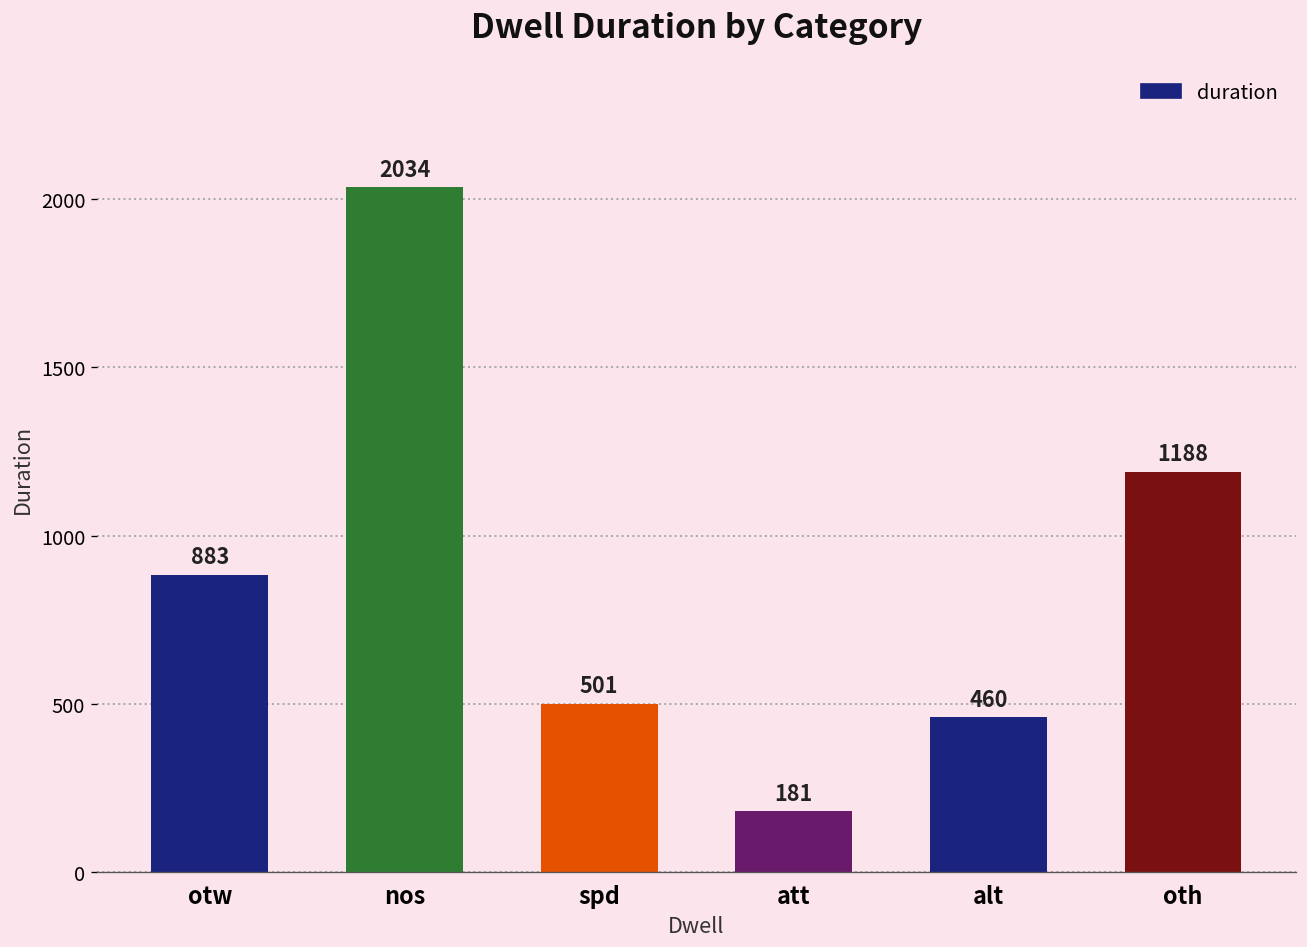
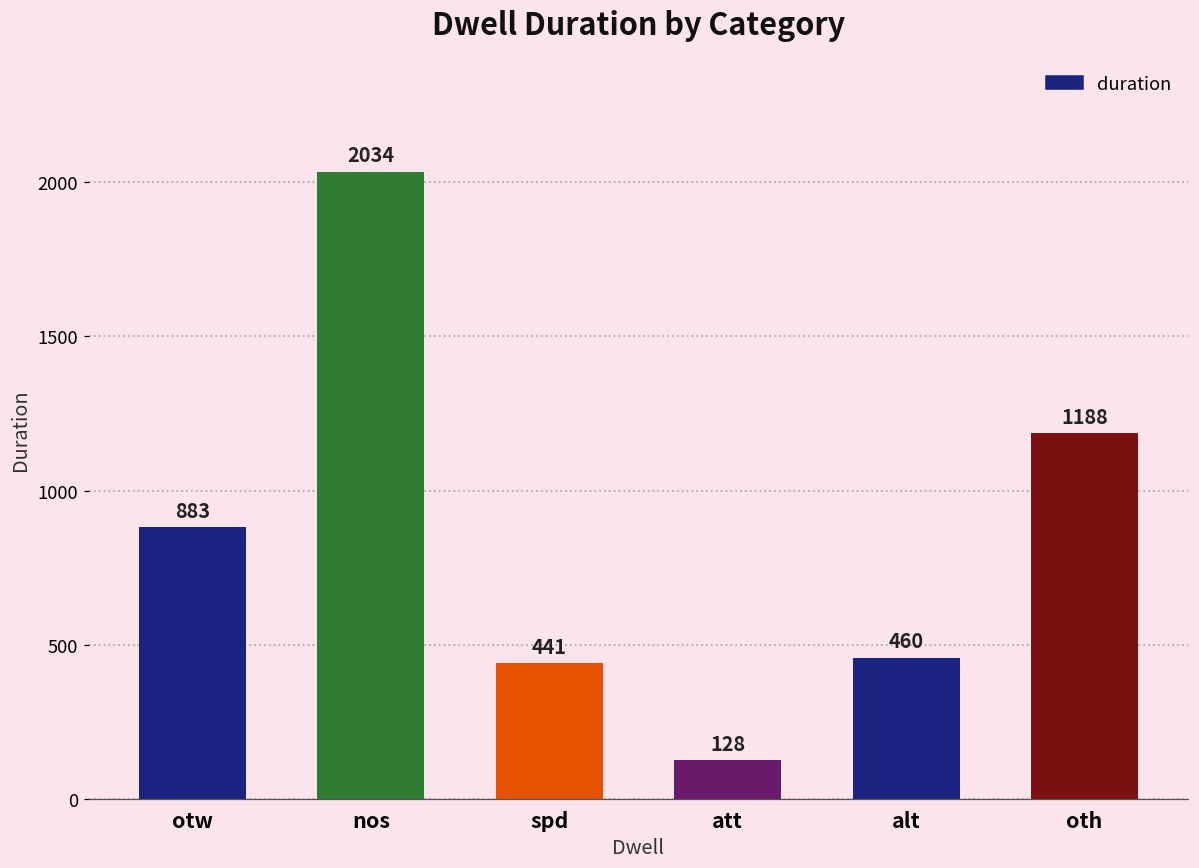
spd: 501 -> 441
att: 181 -> 128
